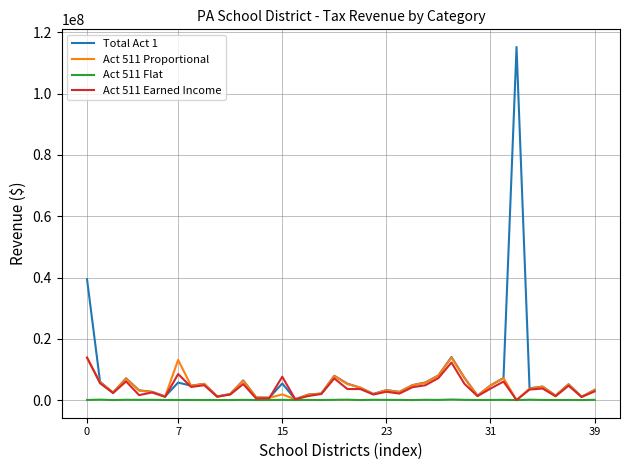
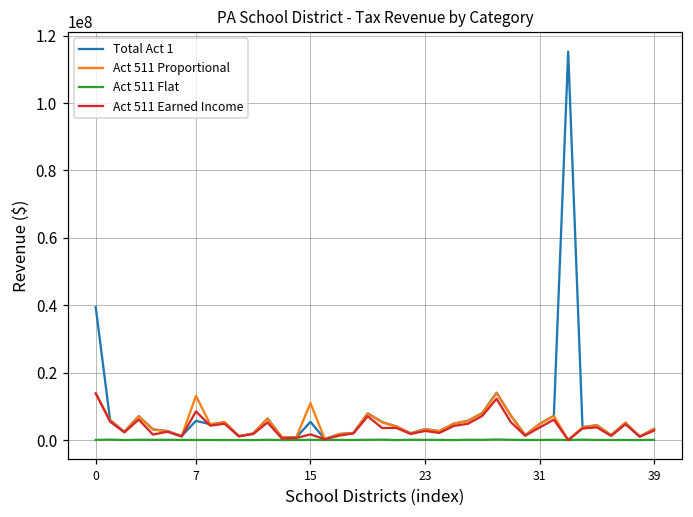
Act 511 Proportional, 15: 2000000 -> 11000000
Act 511 Earned Income, 15: 8000000 -> 2000000
